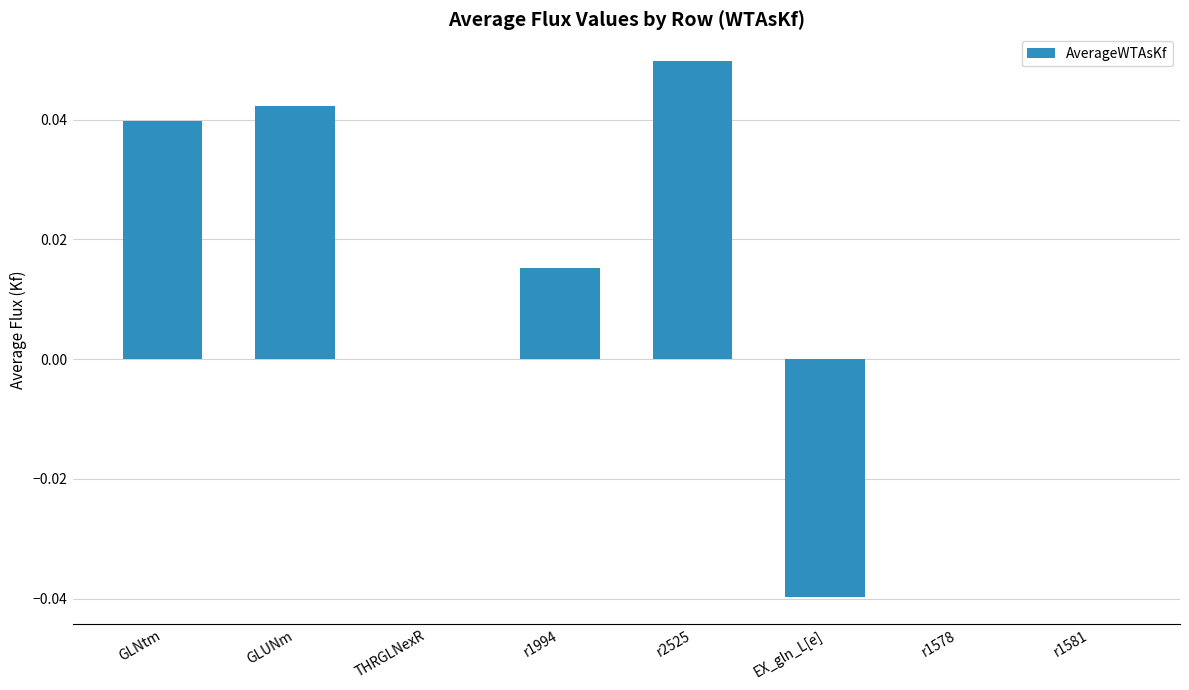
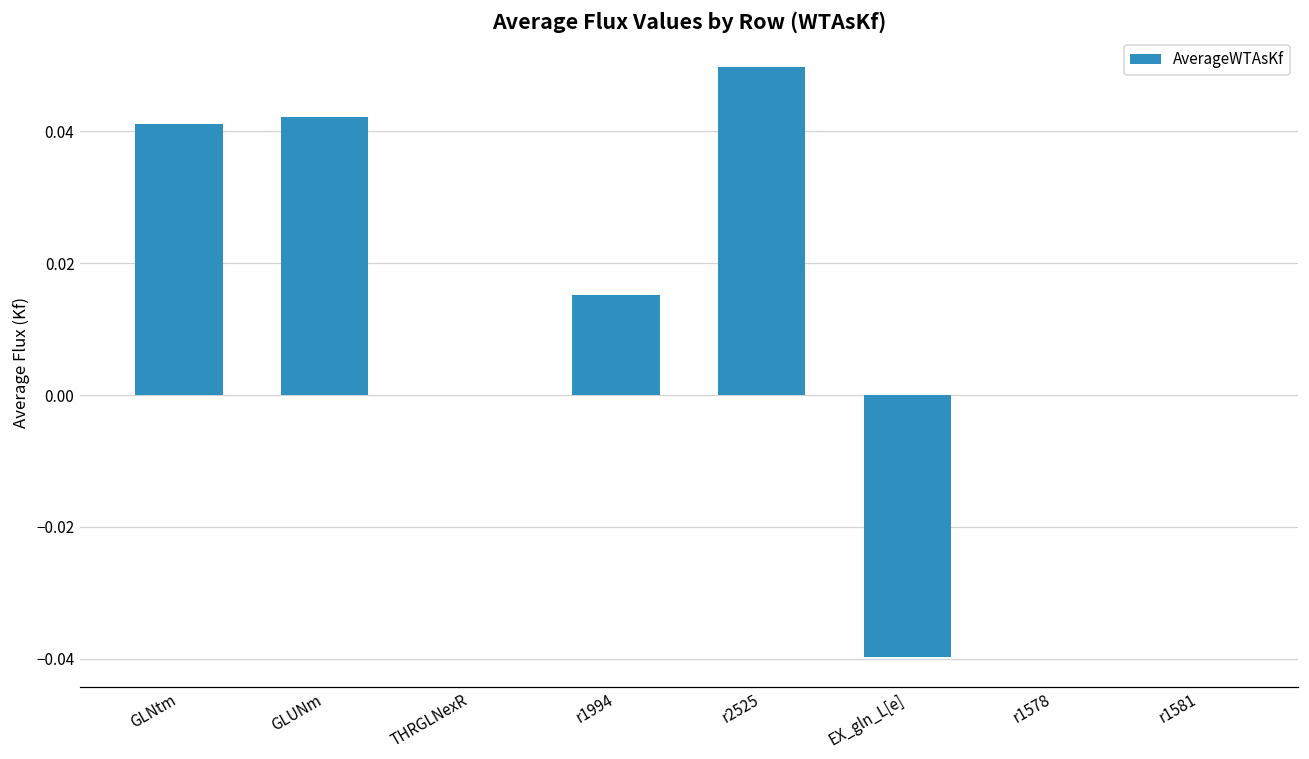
GLNtm: 0.040 -> 0.041
